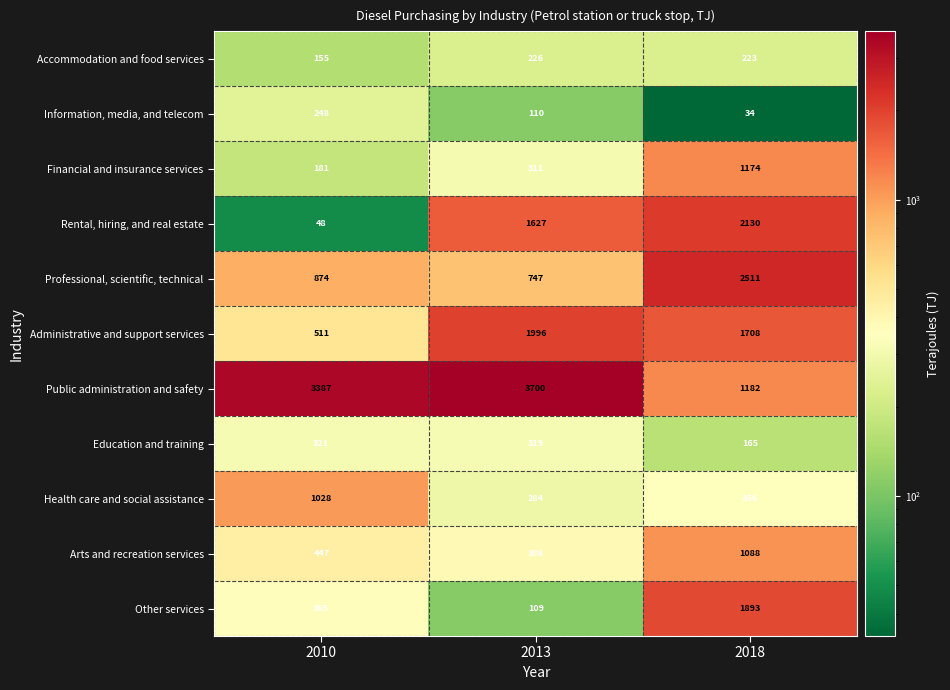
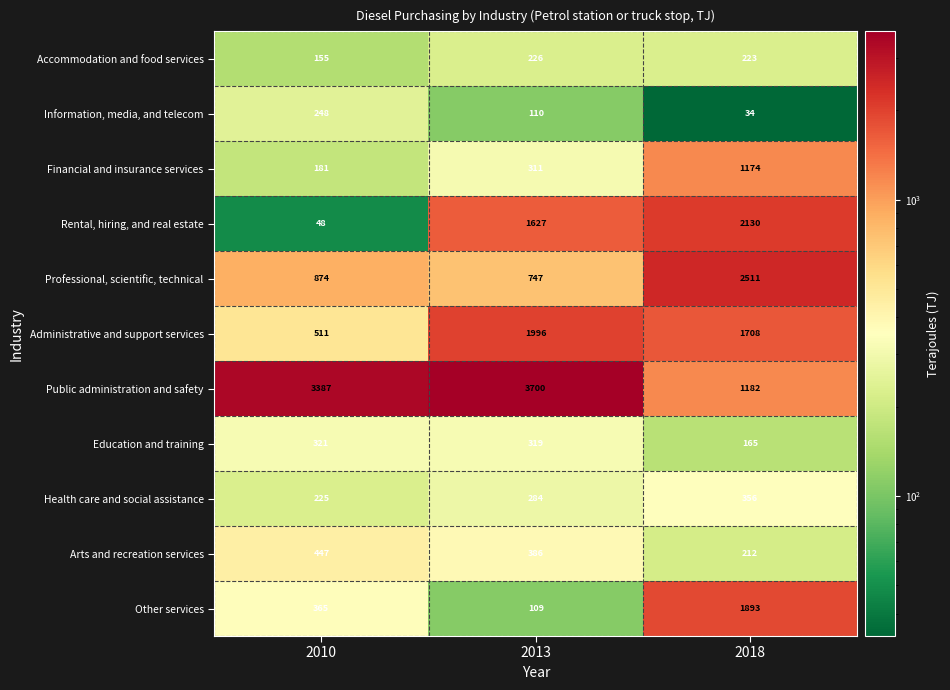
Health care and social assistance, 2010: 1028 -> 225
Arts and recreation services, 2018: 1088 -> 212
